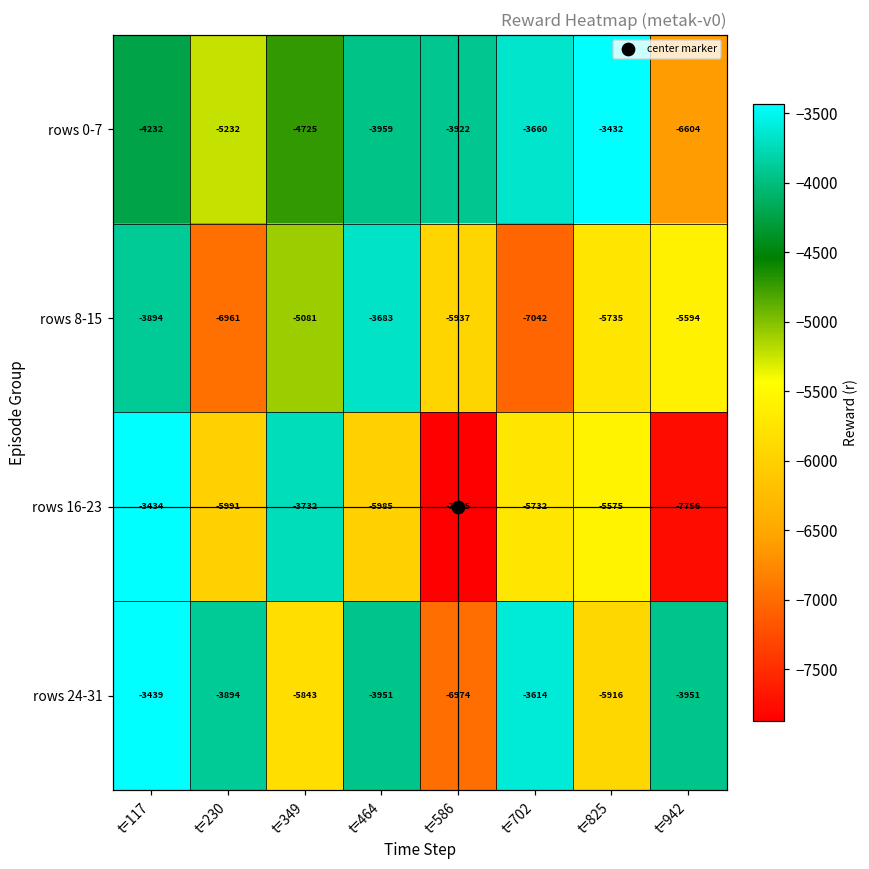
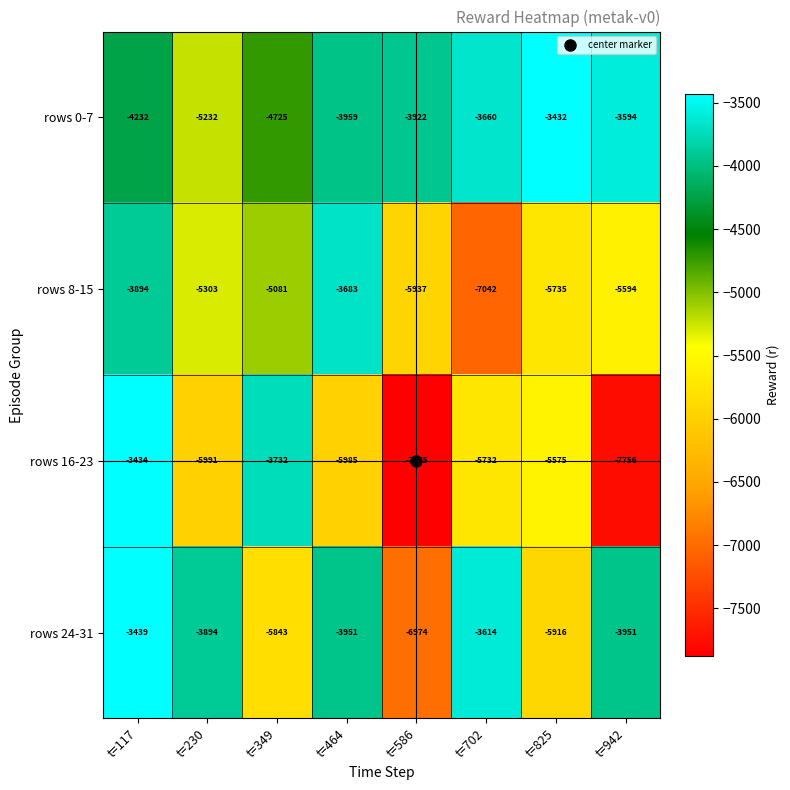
rows 0-7, t=942: -6604 -> -3594
rows 8-15, t=230: -6961 -> -5303
